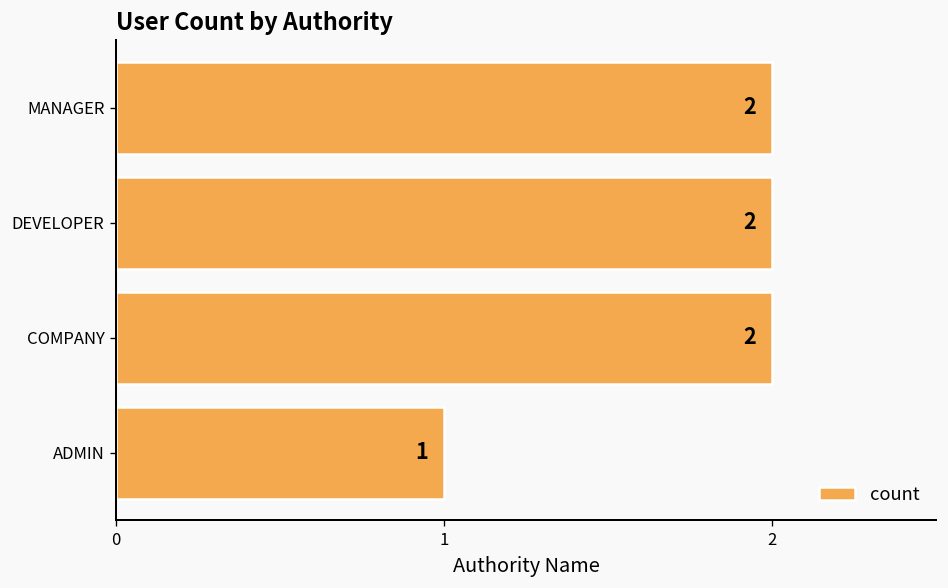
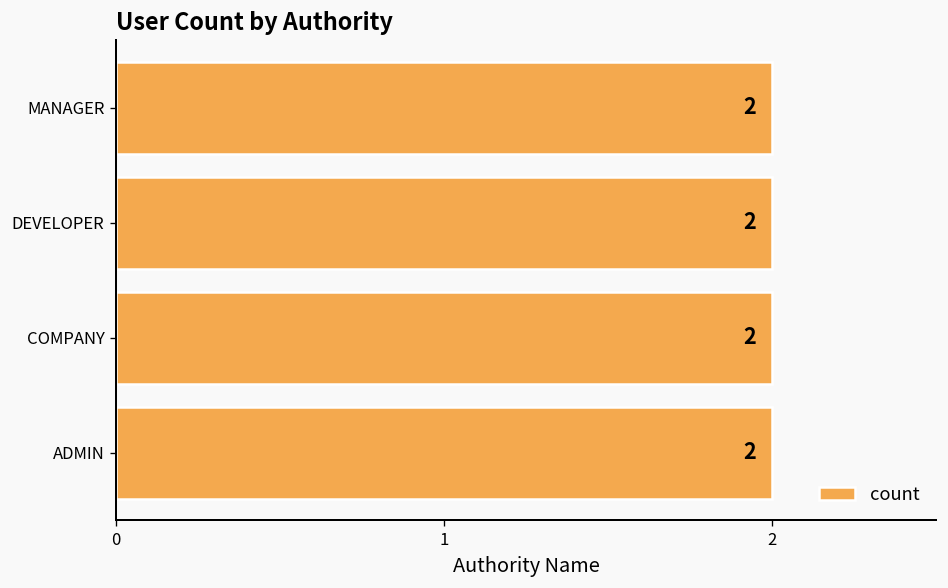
ADMIN: 1 -> 2
